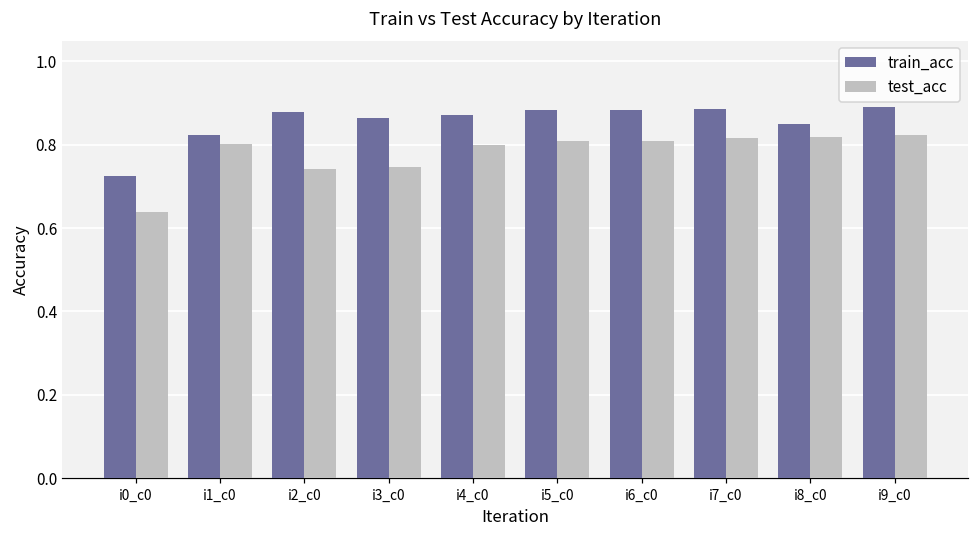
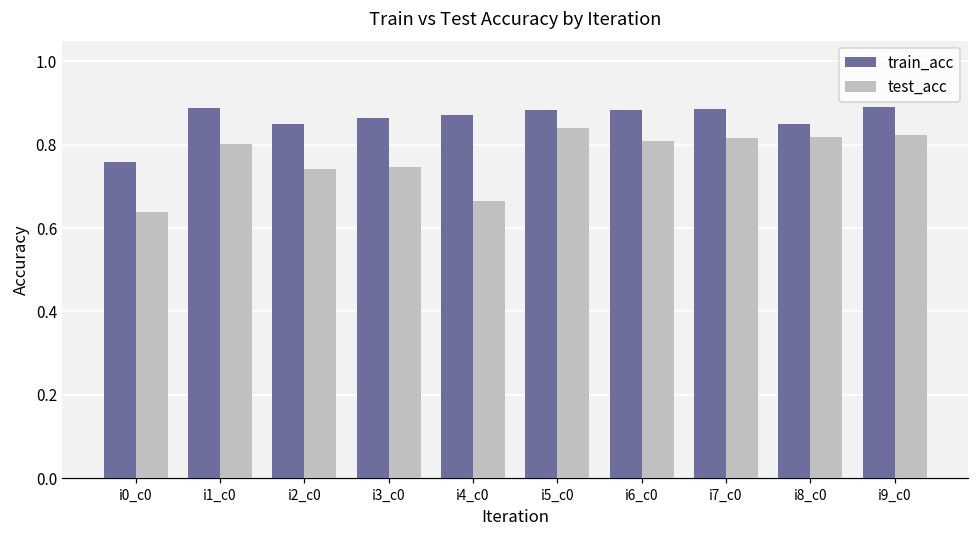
train_acc, i0_c0: 0.72 -> 0.76
train_acc, i1_c0: 0.82 -> 0.89
train_acc, i2_c0: 0.88 -> 0.85
test_acc, i4_c0: 0.80 -> 0.66
test_acc, i5_c0: 0.81 -> 0.84
